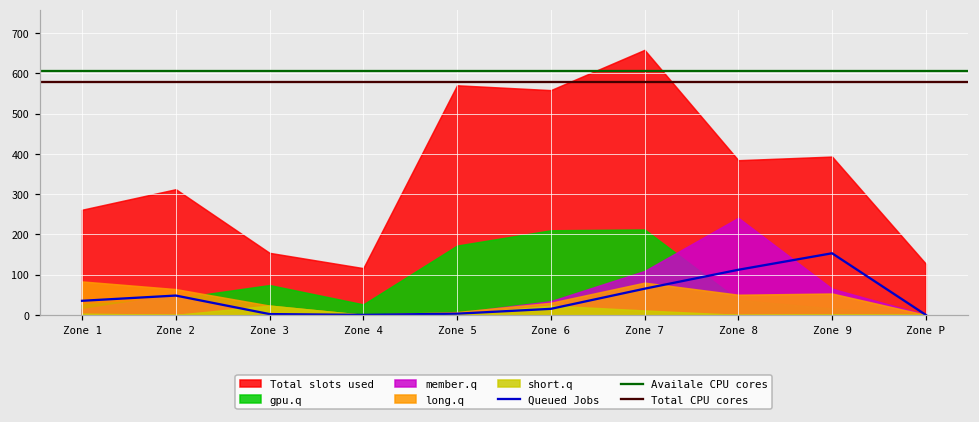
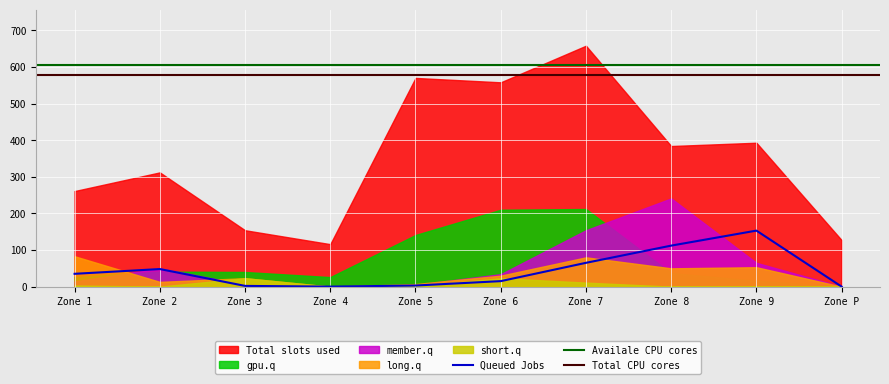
long.q, Zone 2: 60 -> 10
gpu.q, Zone 3: 70 -> 40
gpu.q, Zone 5: 170 -> 140
member.q, Zone 7: 110 -> 150
